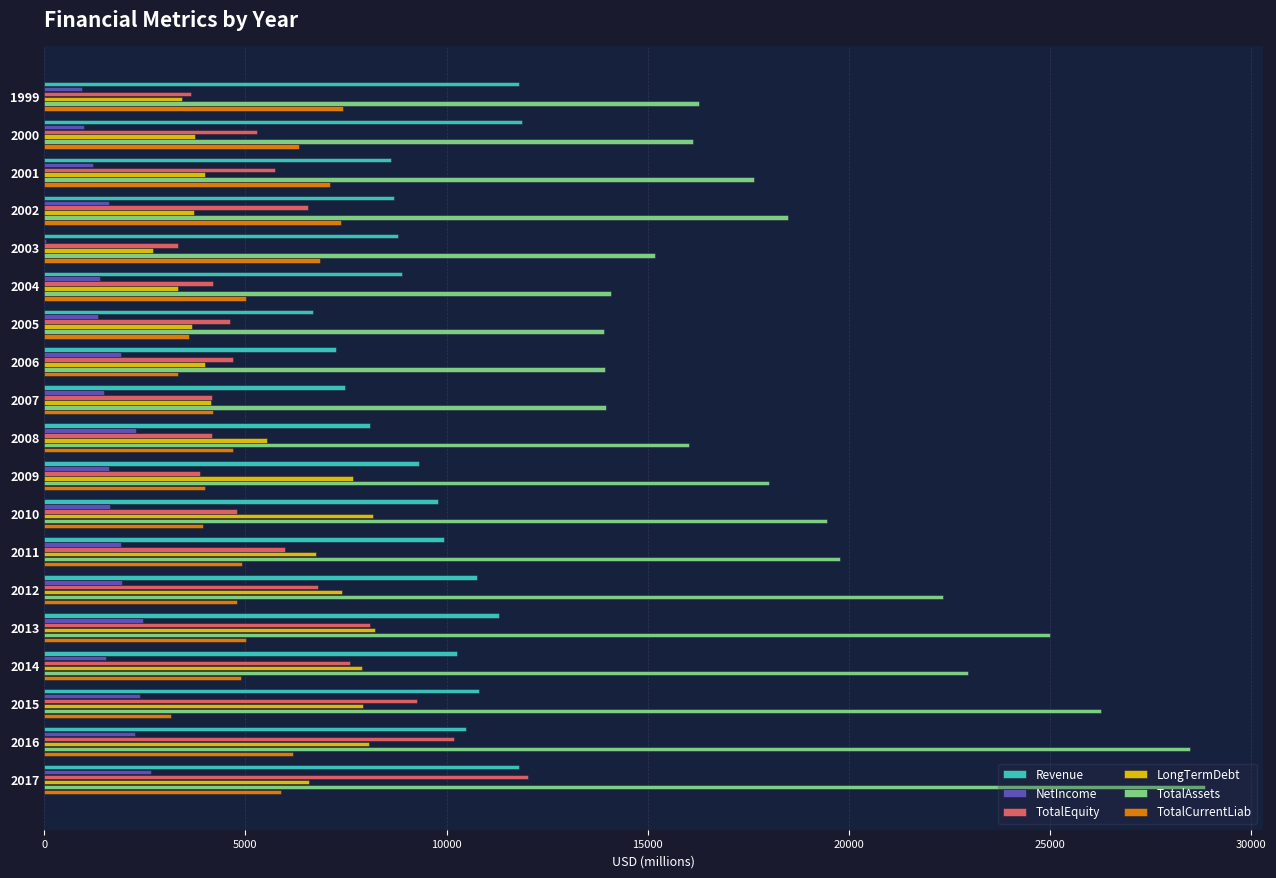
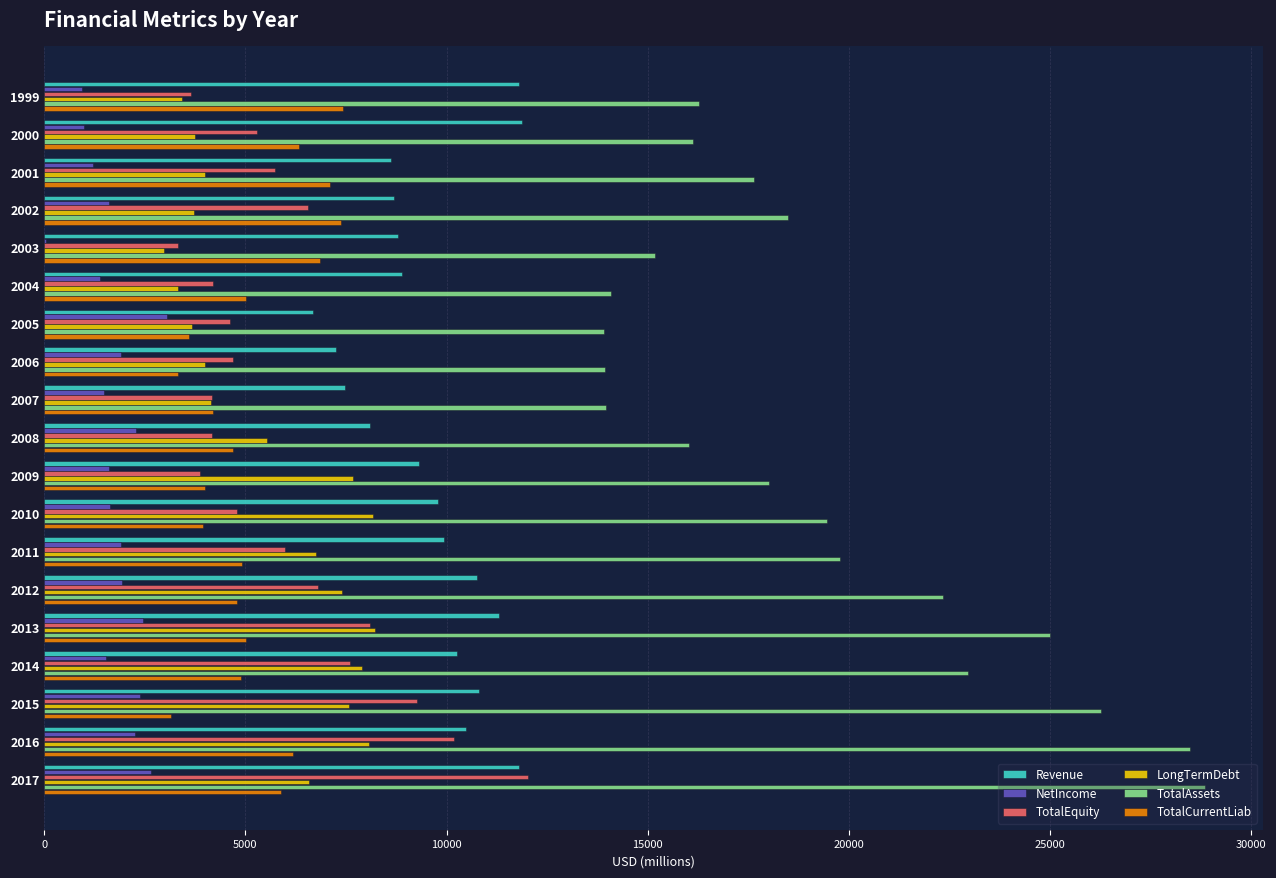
LongTermDebt, 2003: 2700 -> 3000
NetIncome, 2005: 1300 -> 3000
LongTermDebt, 2015: 7900 -> 7600
